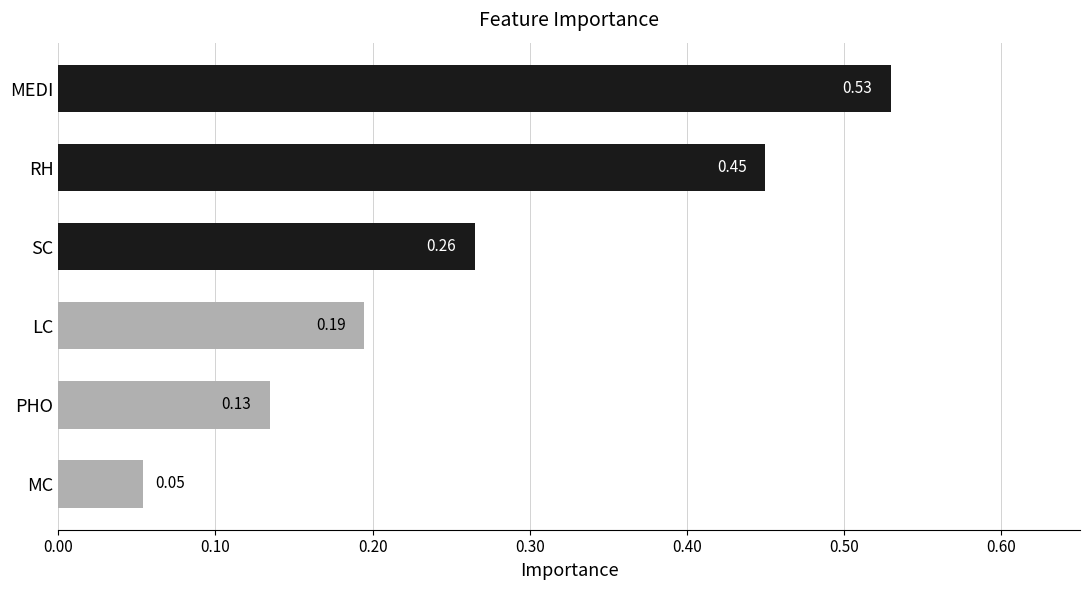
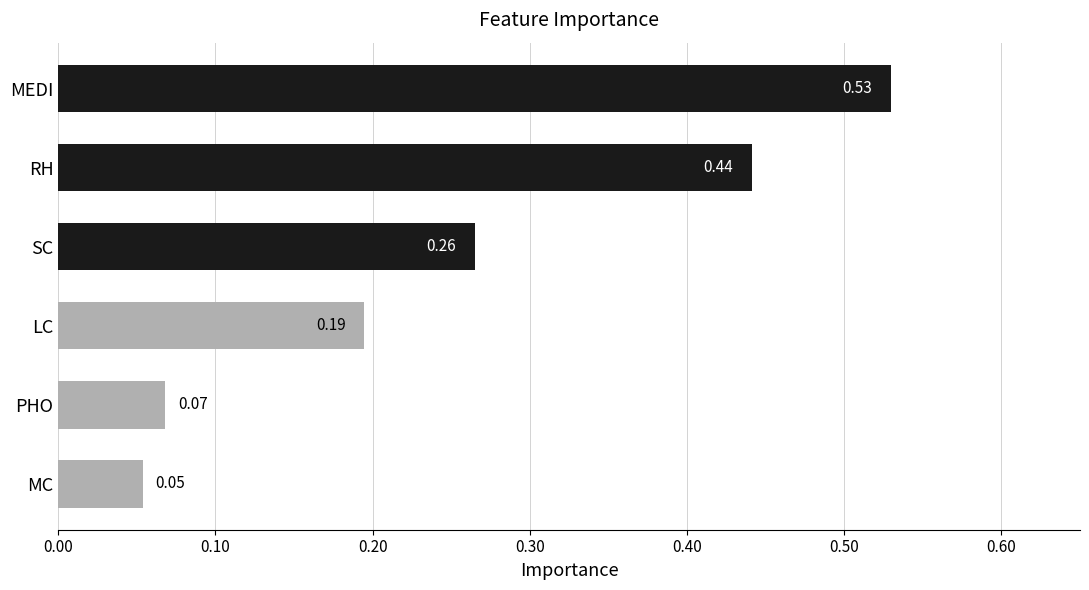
RH: 0.45 -> 0.44
PHO: 0.13 -> 0.07
